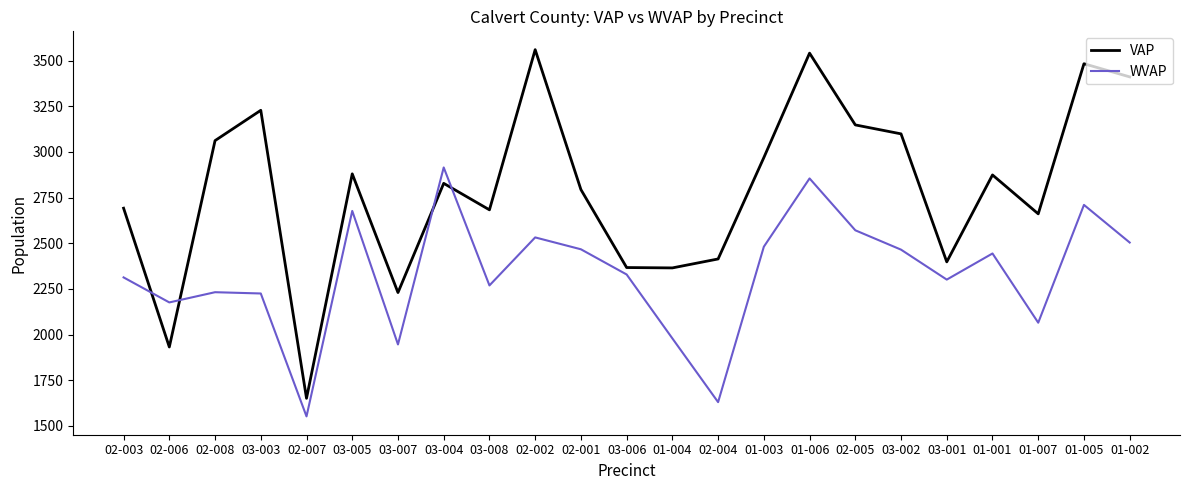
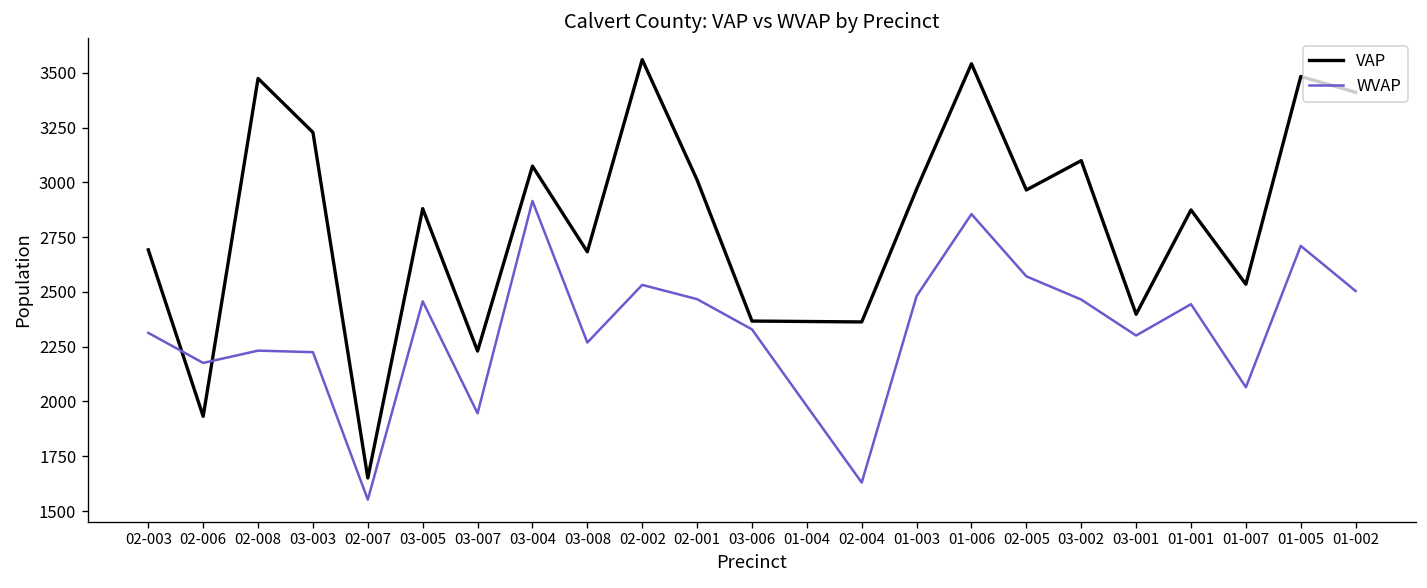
VAP, 02-008: 3060 -> 3470
WVAP, 03-005: 2680 -> 2460
VAP, 03-004: 2830 -> 3070
VAP, 02-001: 2790 -> 3010
VAP, 02-004: 2410 -> 2360
VAP, 02-005: 3150 -> 2970
VAP, 01-007: 2660 -> 2540
